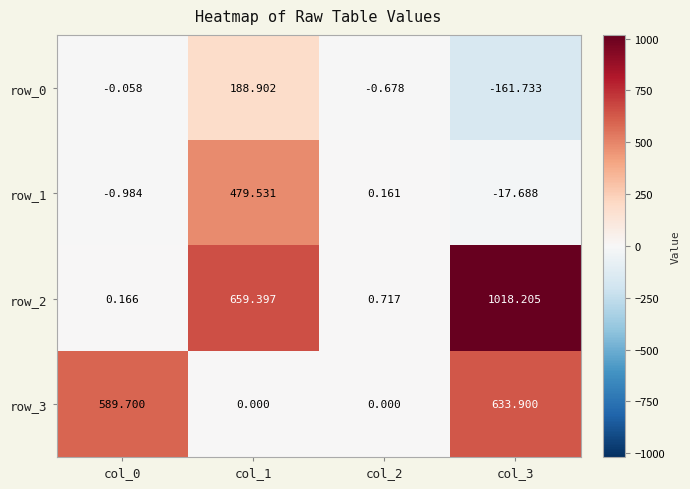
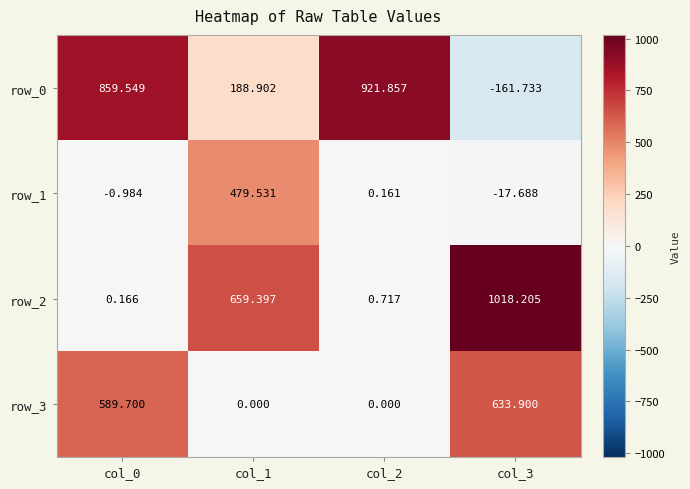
row_0, col_0: -0.058 -> 859.549
row_0, col_2: -0.678 -> 921.857
